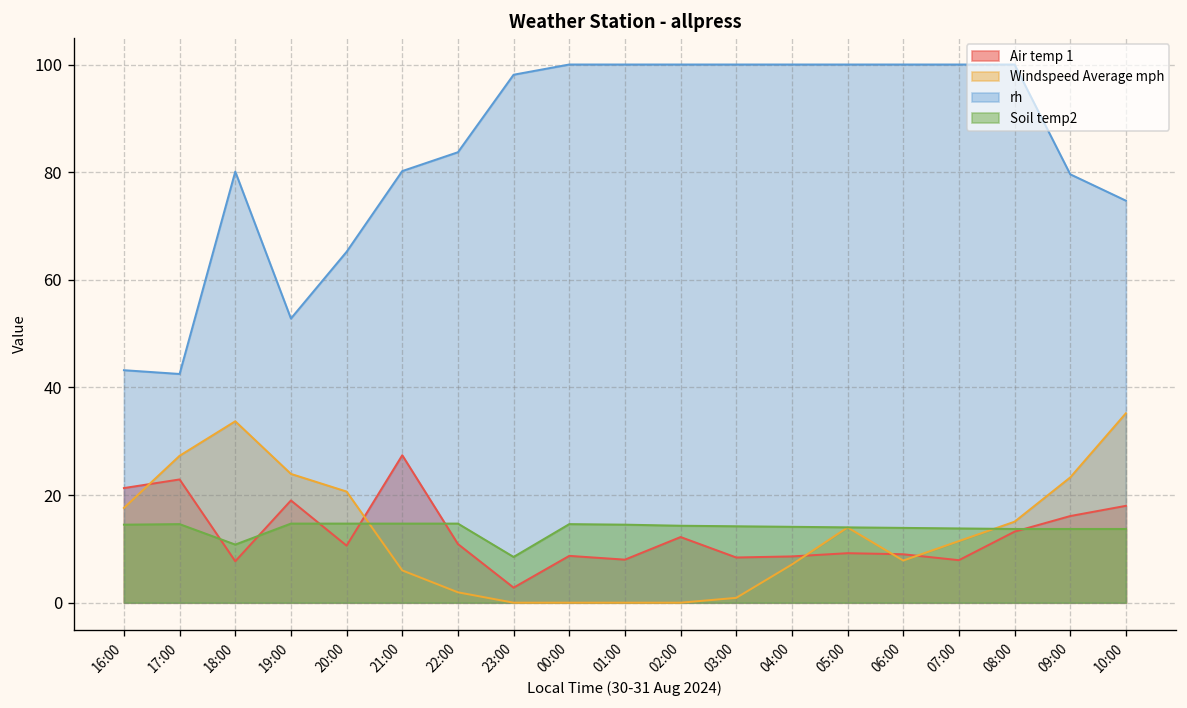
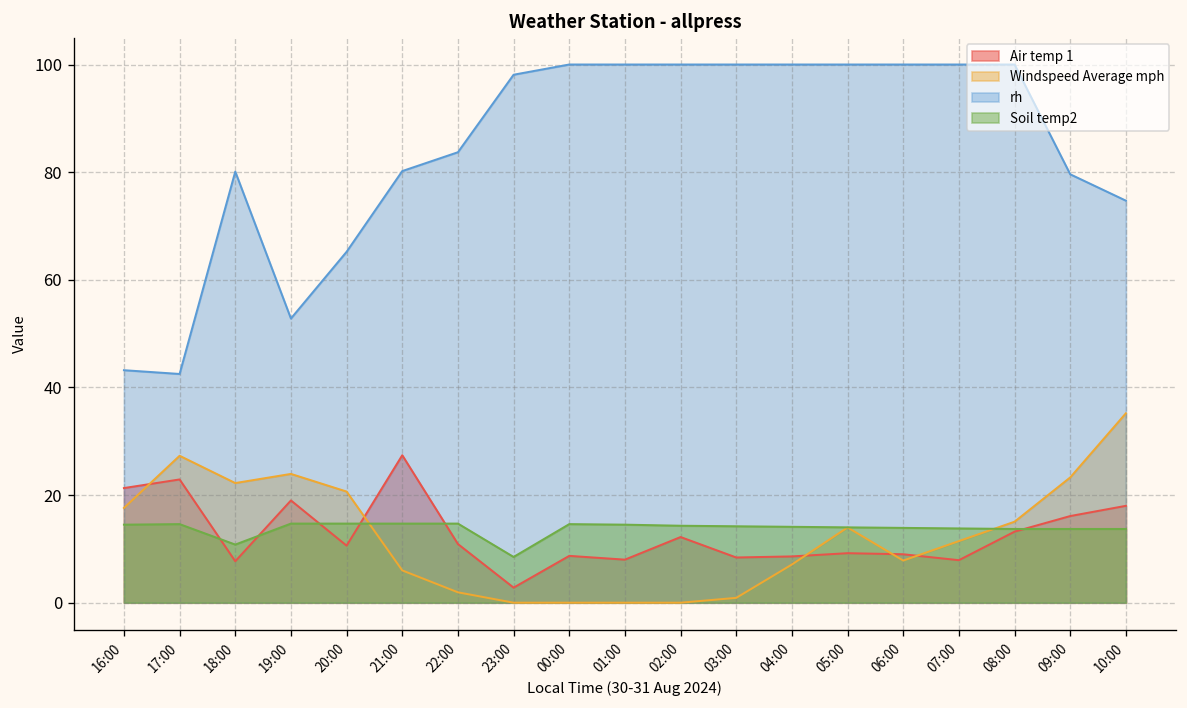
Windspeed Average mph, 18:00: 34 -> 22
